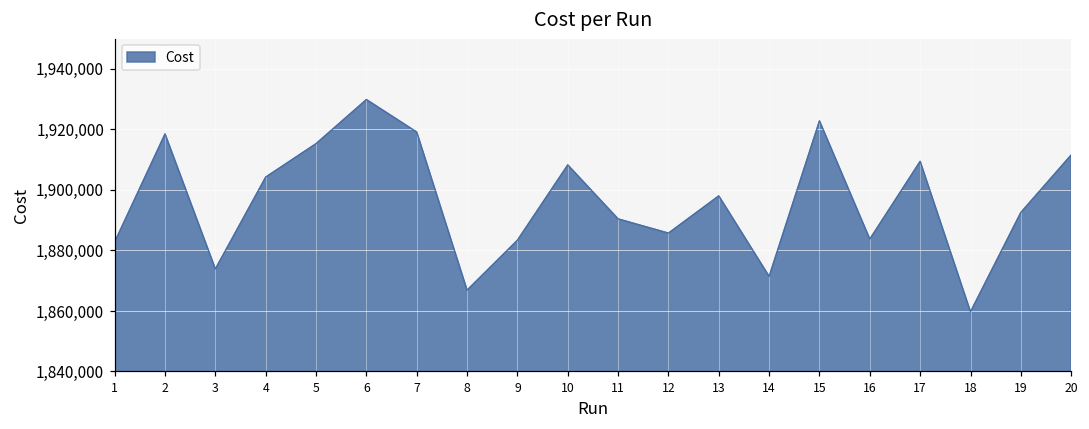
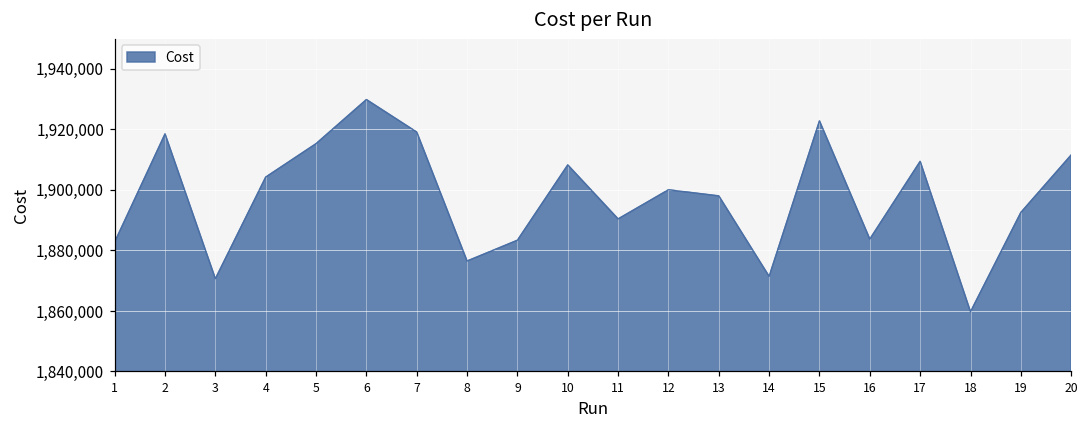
3: 1,874,000 -> 1,871,000
8: 1,867,000 -> 1,877,000
12: 1,886,000 -> 1,900,000
